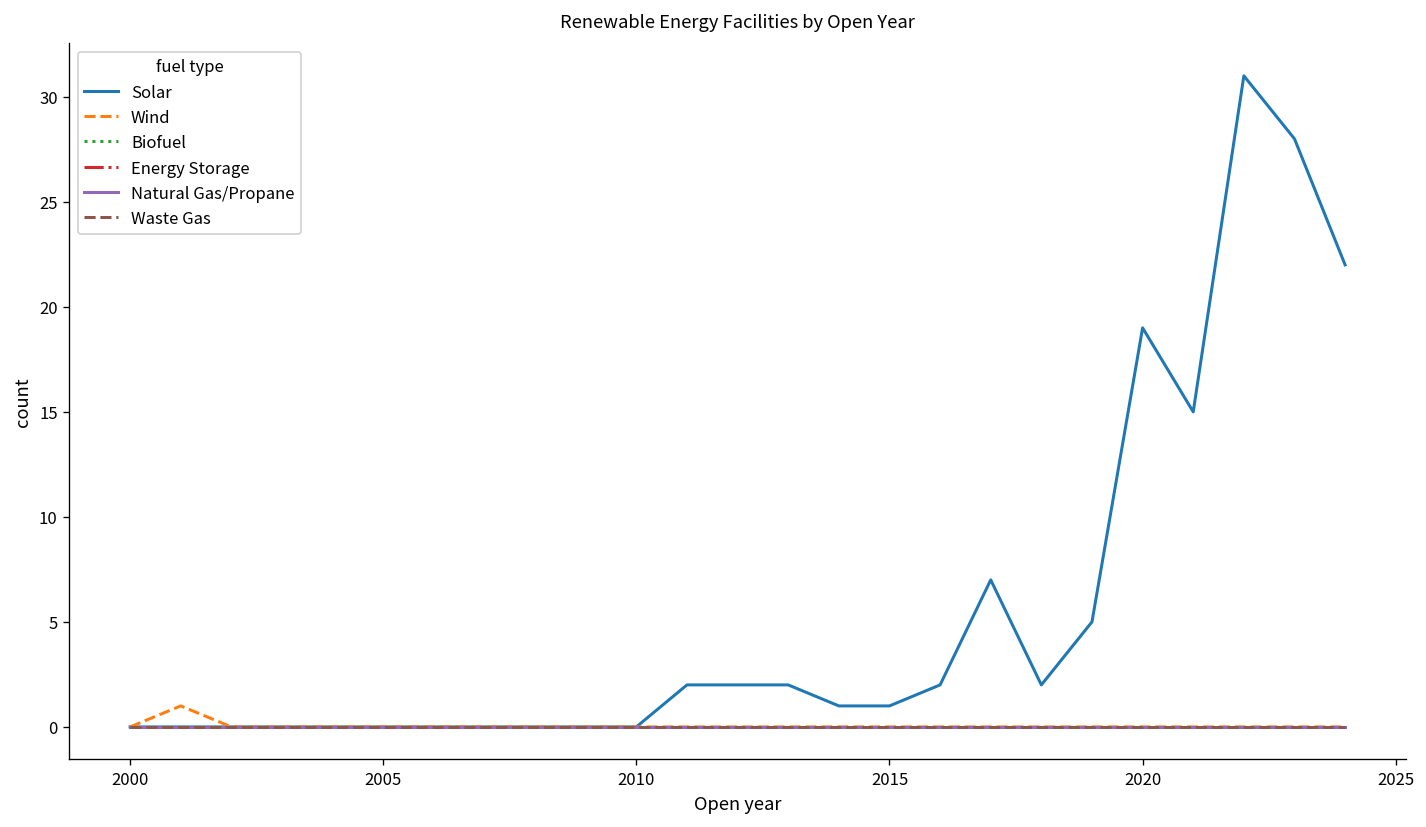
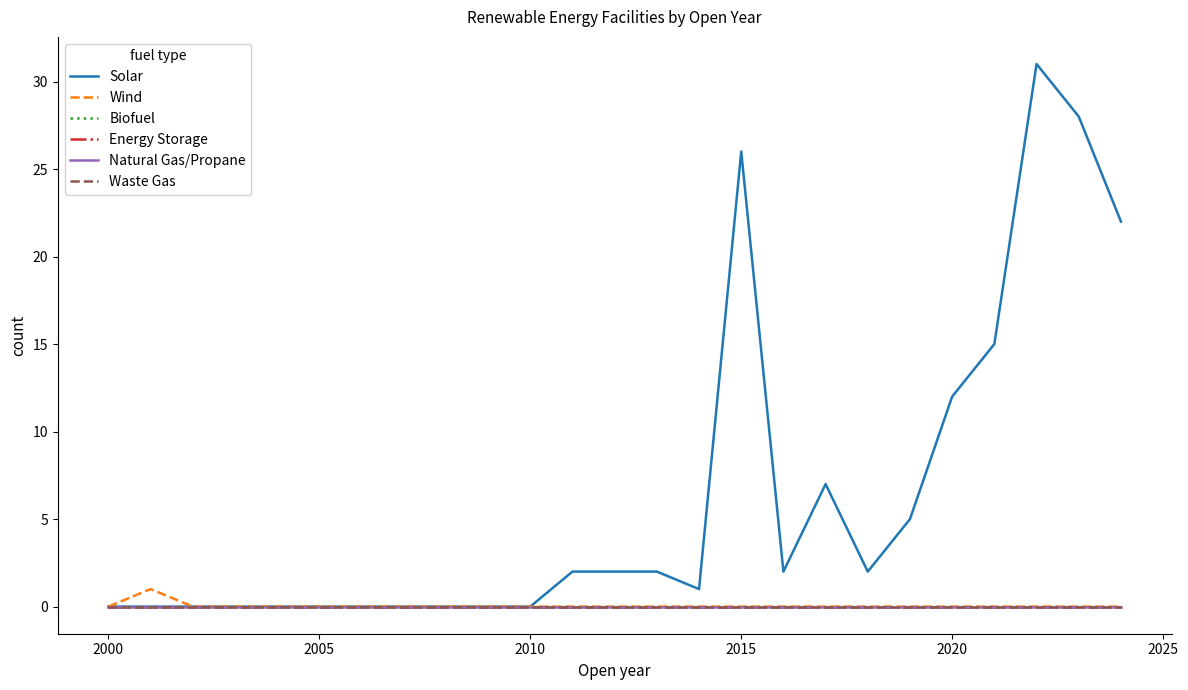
Solar, 2015: 1 -> 26
Solar, 2020: 19 -> 12
